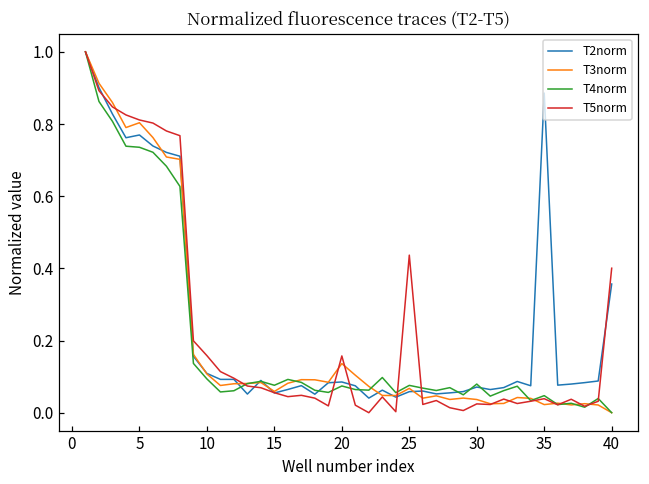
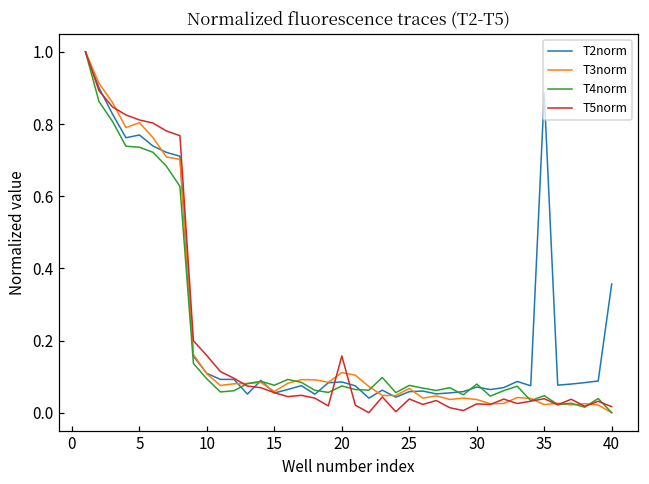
T3norm, 20: 0.14 -> 0.11
T5norm, 25: 0.44 -> 0.04
T5norm, 40: 0.40 -> 0.02
